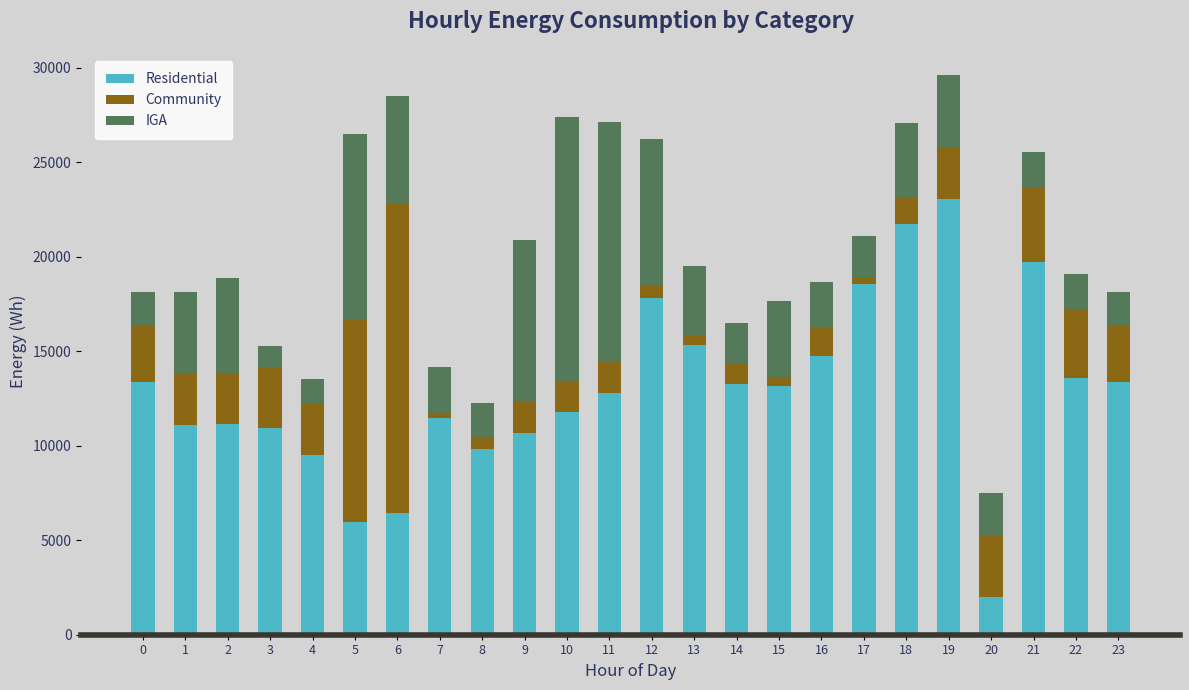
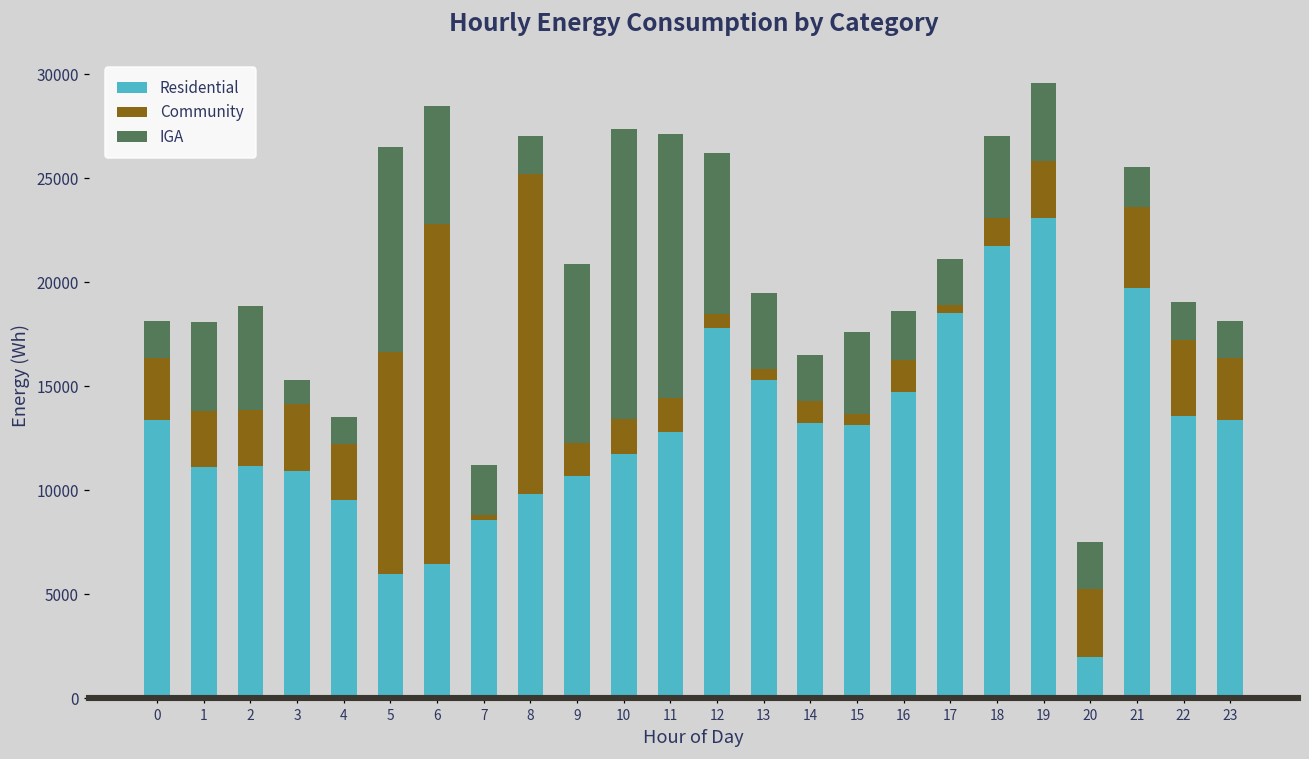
Residential, 7: 11500 -> 8600
Community, 8: 600 -> 15400
